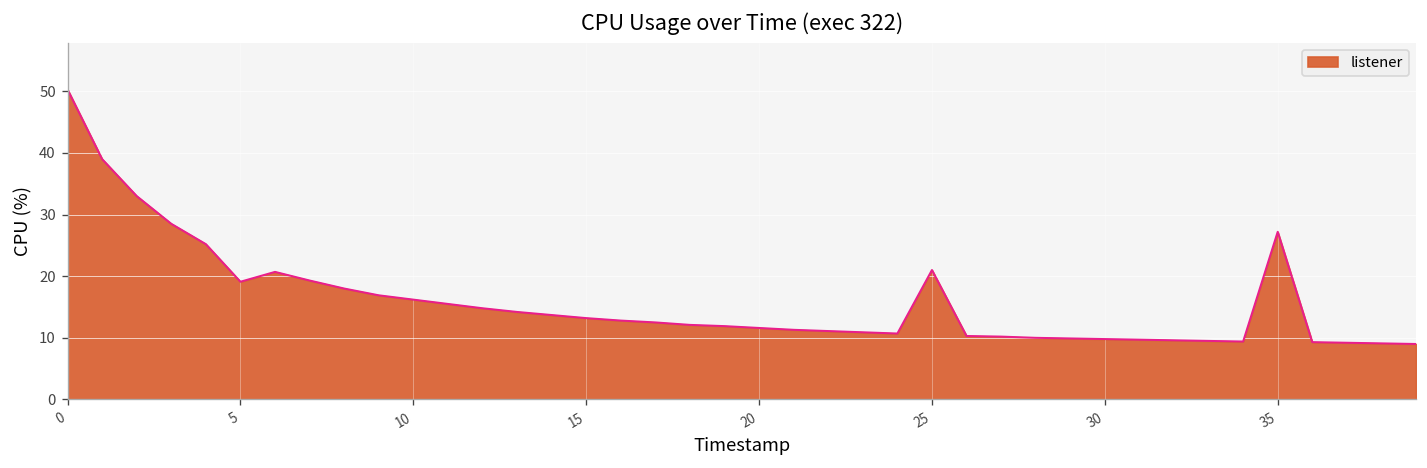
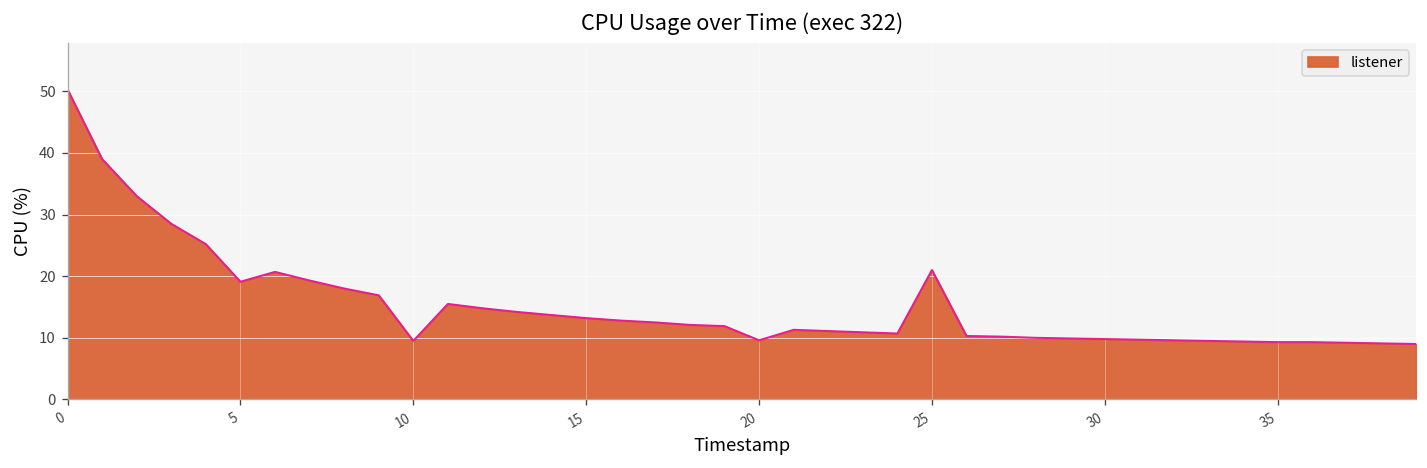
10: 16 -> 10
20: 12 -> 10
35: 27 -> 9
